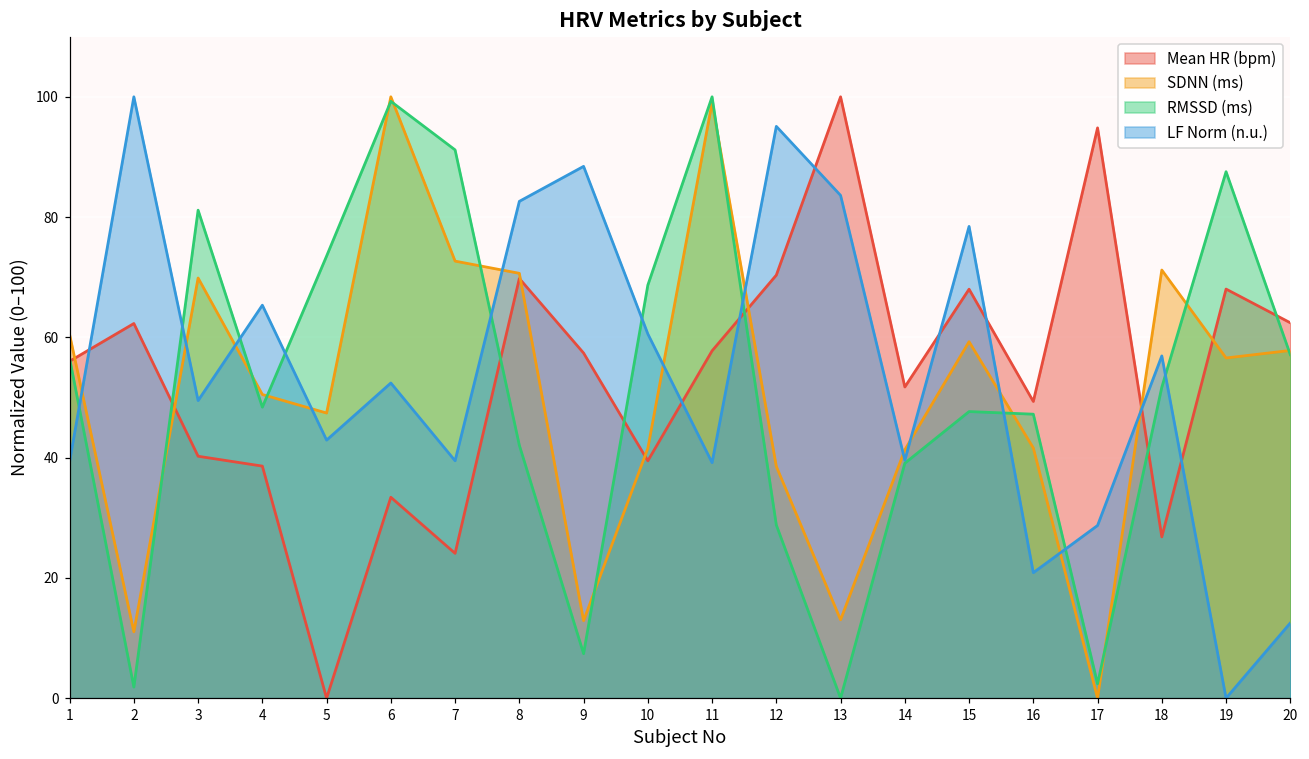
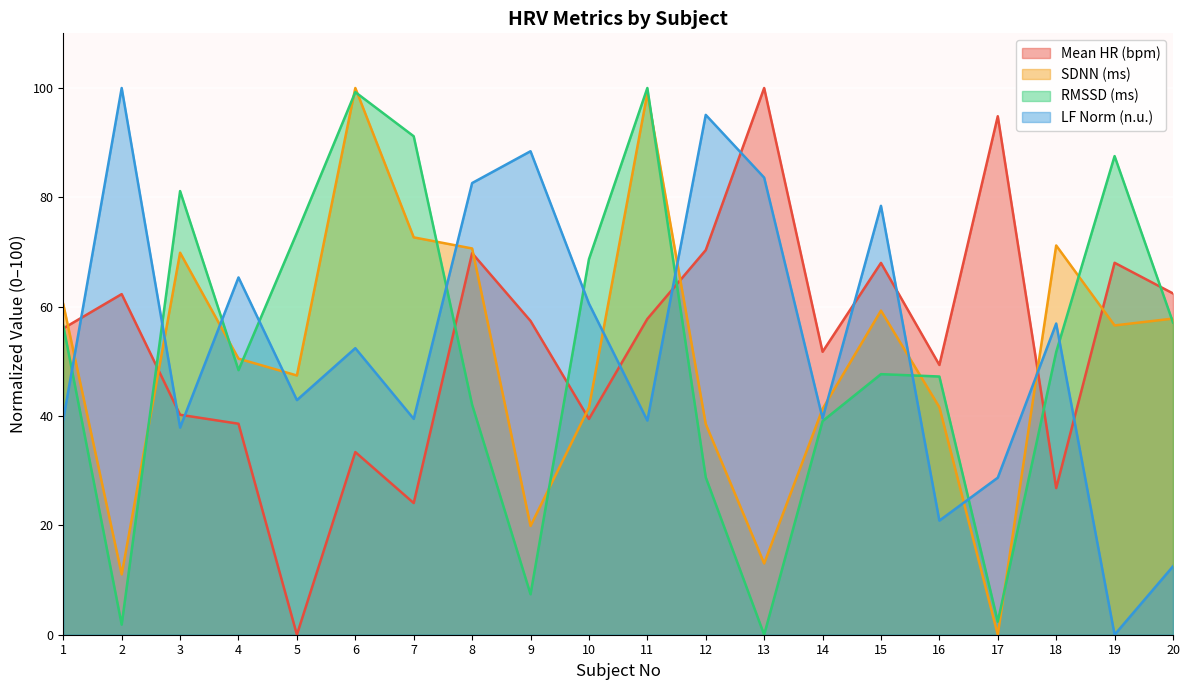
LF Norm (n.u.), 3: 49 -> 38
SDNN (ms), 9: 13 -> 20
